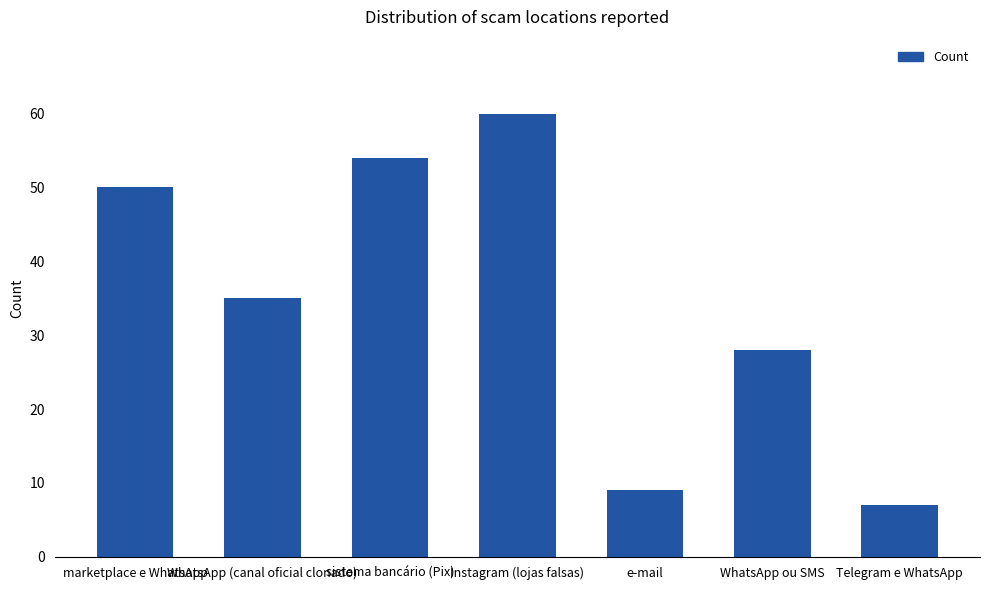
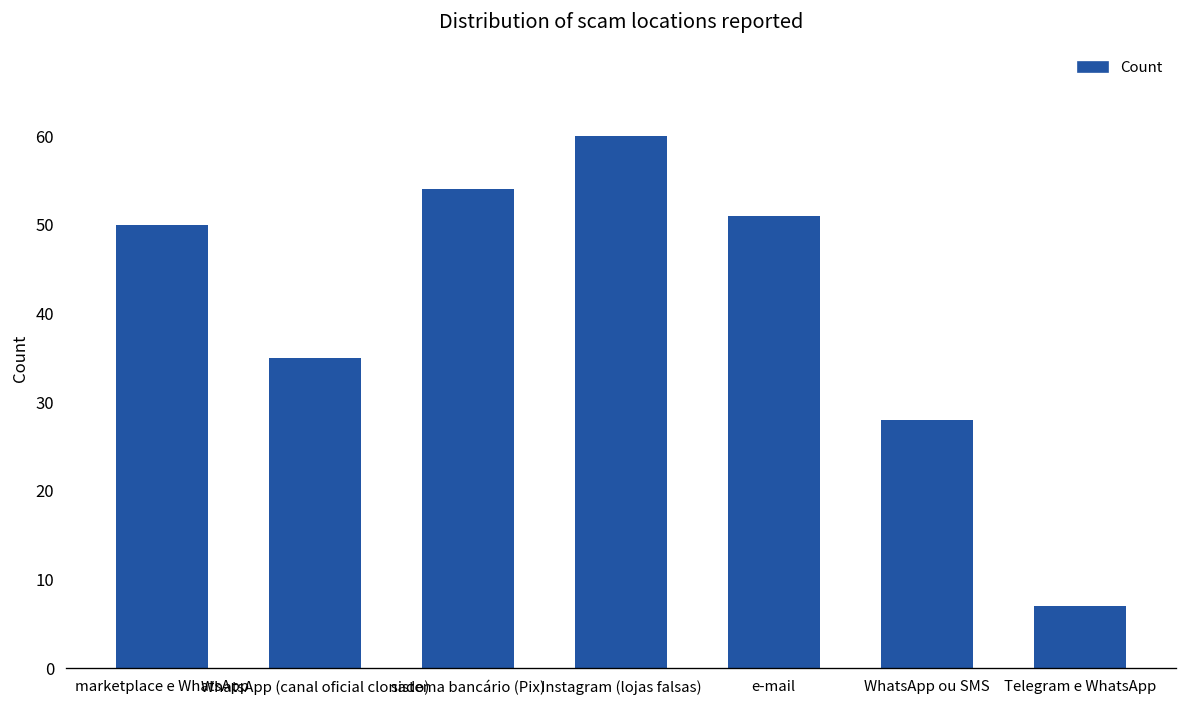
e-mail: 9 -> 51
